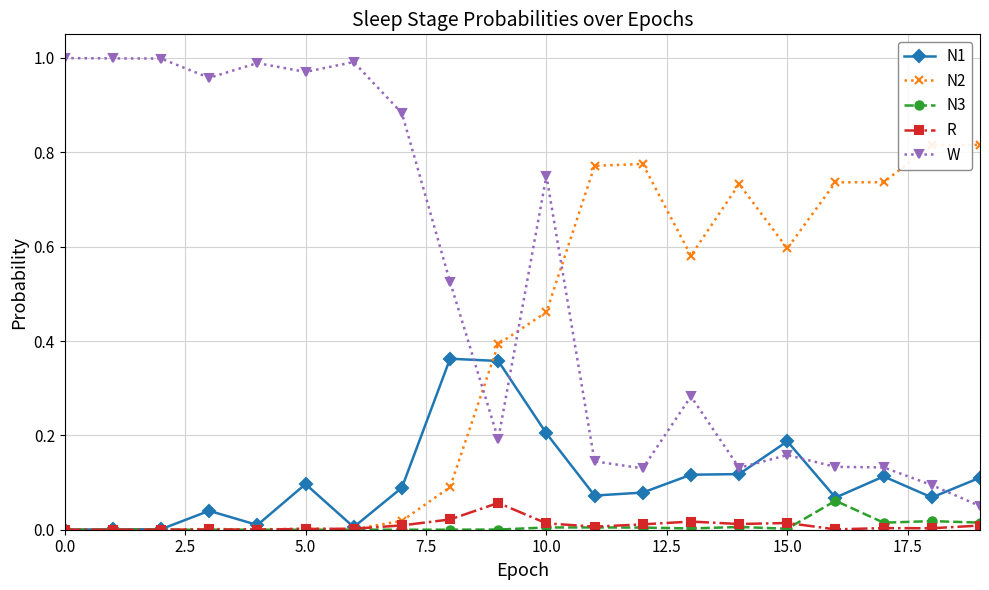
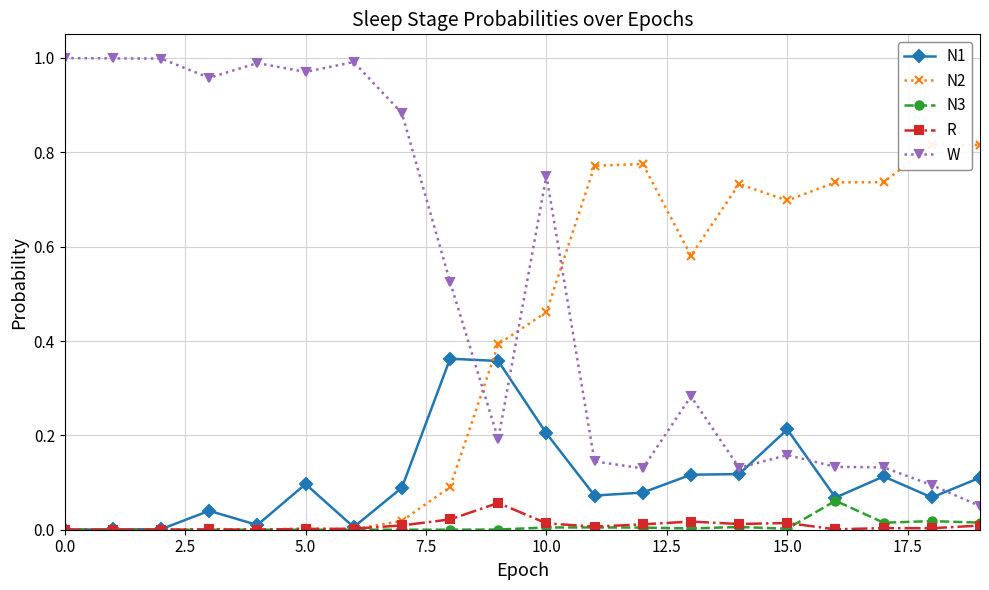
N1, 15.0: 0.19 -> 0.21
N2, 15.0: 0.60 -> 0.70
